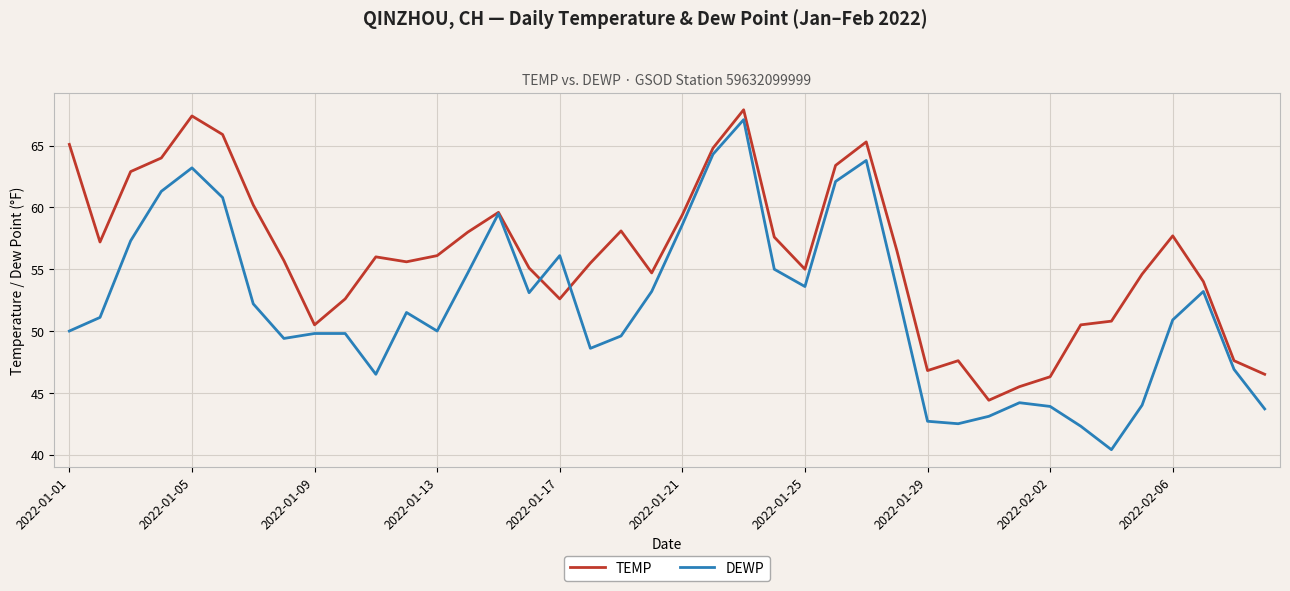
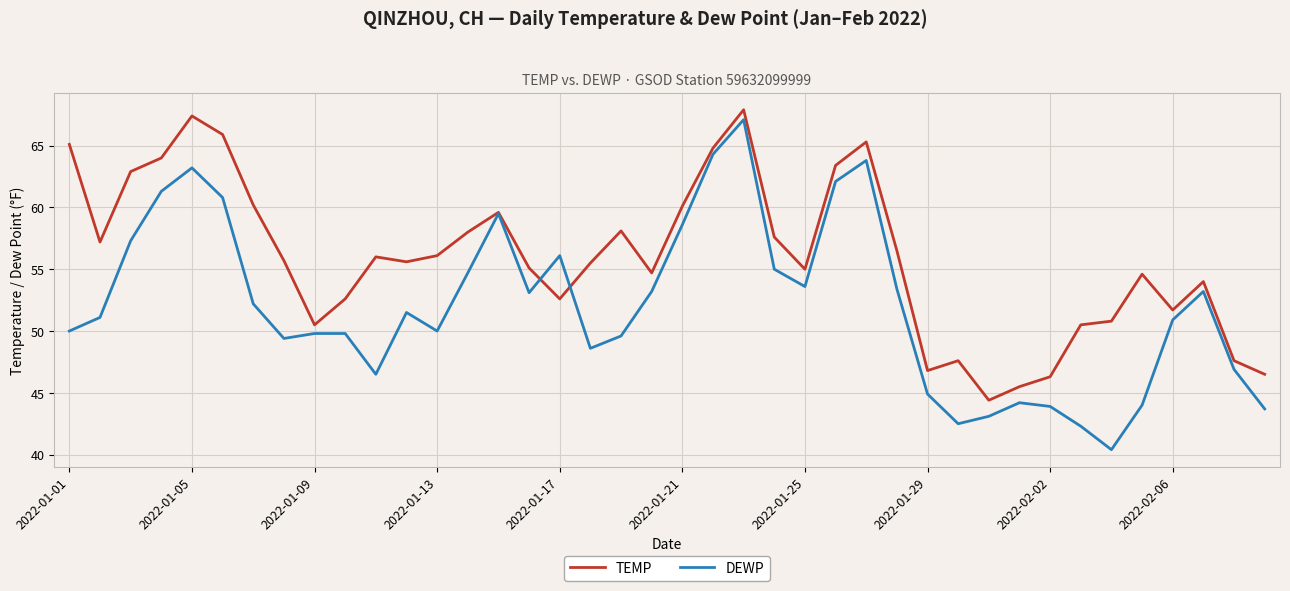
TEMP, 2022-01-21: 59.4 -> 60.1
DEWP, 2022-01-29: 42.7 -> 44.9
TEMP, 2022-02-06: 57.7 -> 51.7
